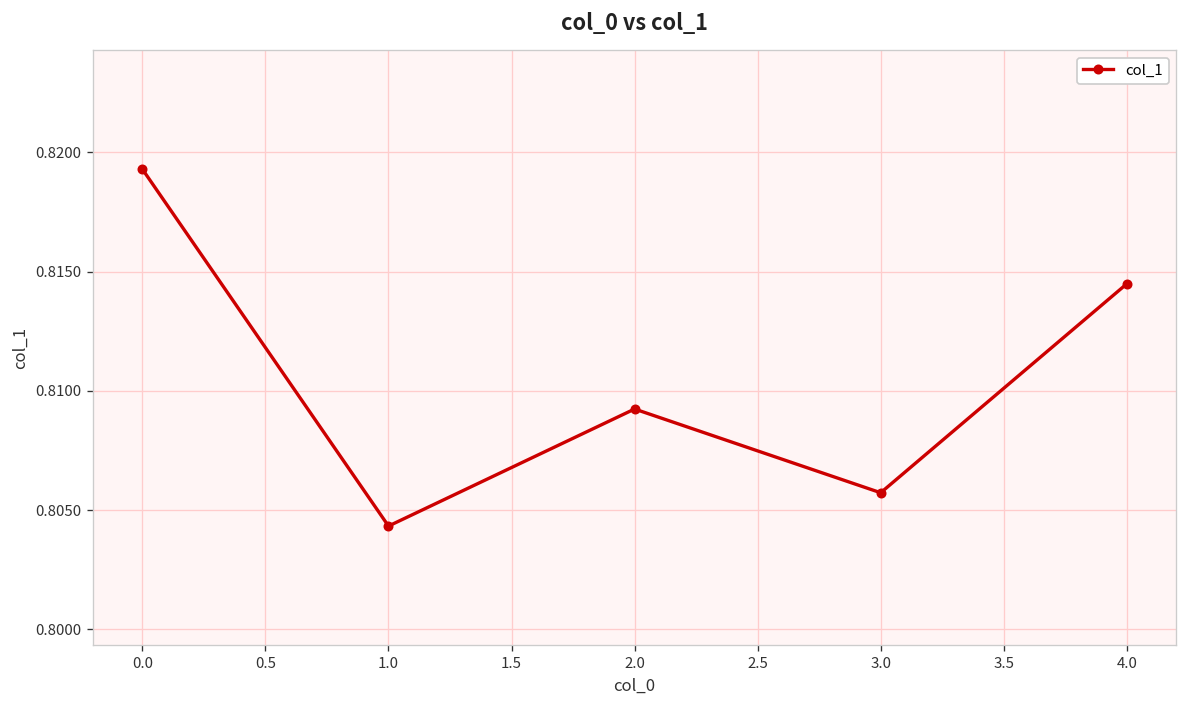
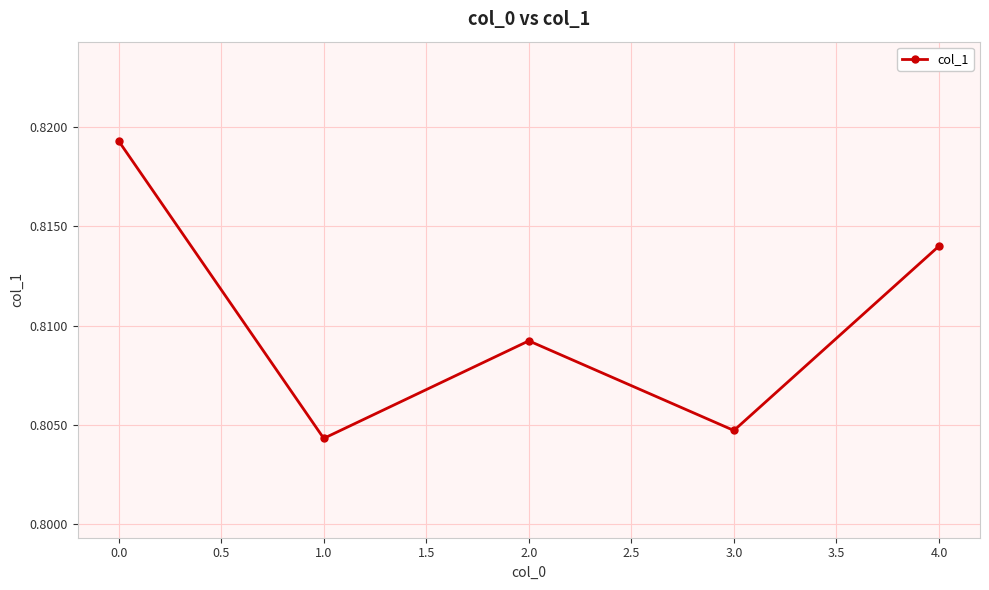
3.0: 0.8057 -> 0.8047
4.0: 0.8145 -> 0.8140
